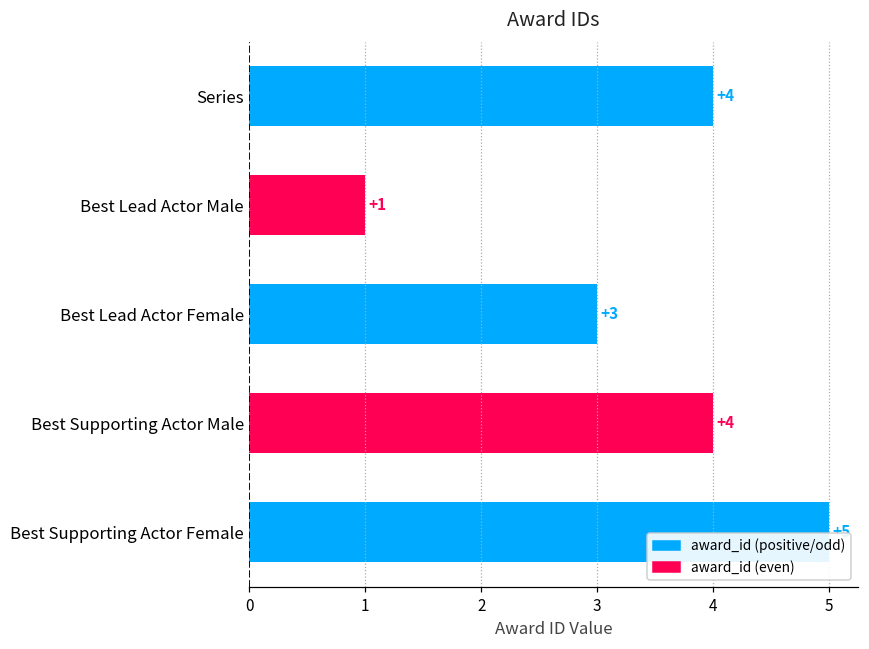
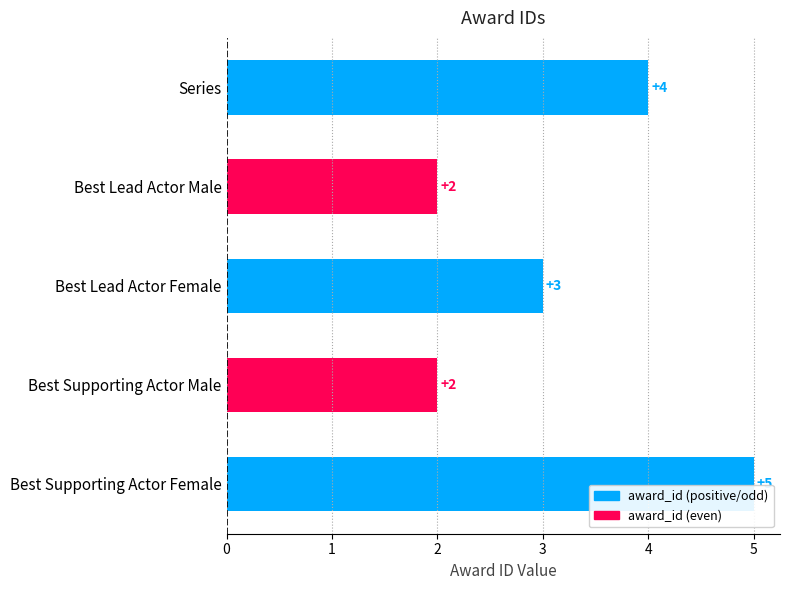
Best Lead Actor Male: +1 -> +2
Best Supporting Actor Male: +4 -> +2
